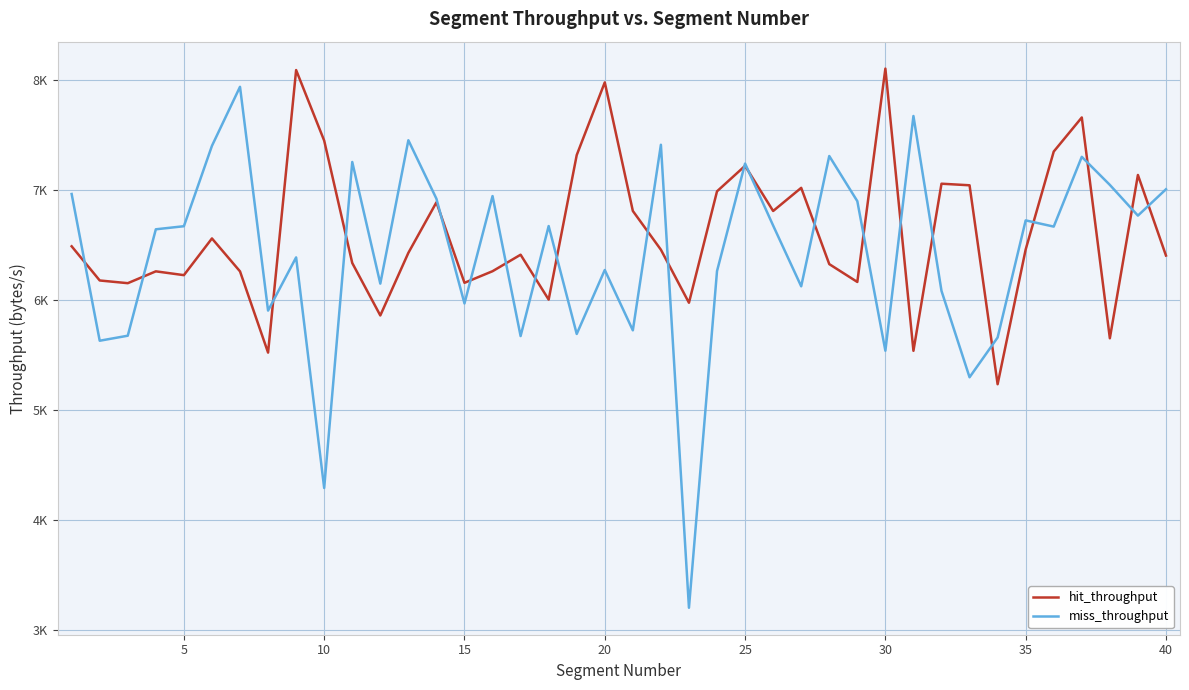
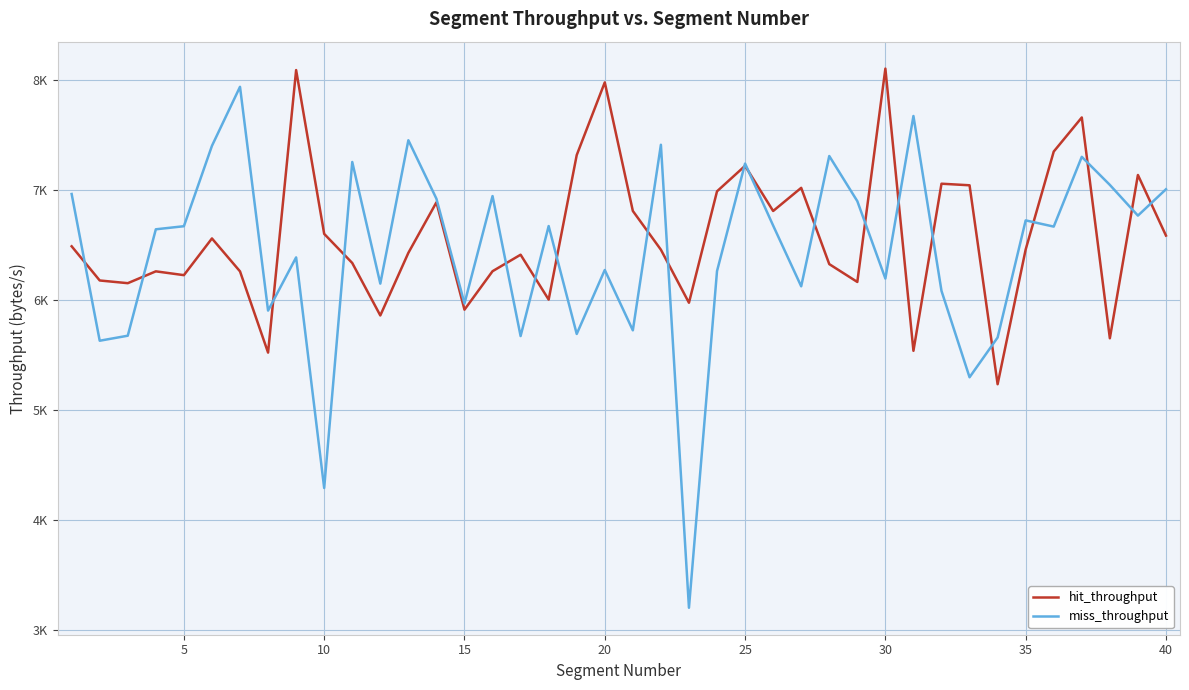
hit_throughput, 10: 7450 -> 6600
hit_throughput, 15: 6160 -> 5910
miss_throughput, 30: 5540 -> 6200
hit_throughput, 40: 6410 -> 6590
